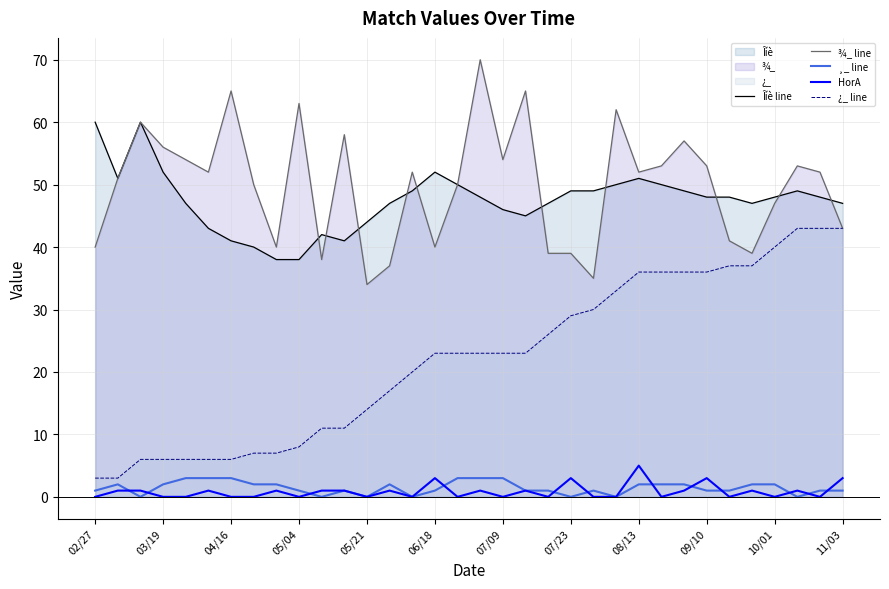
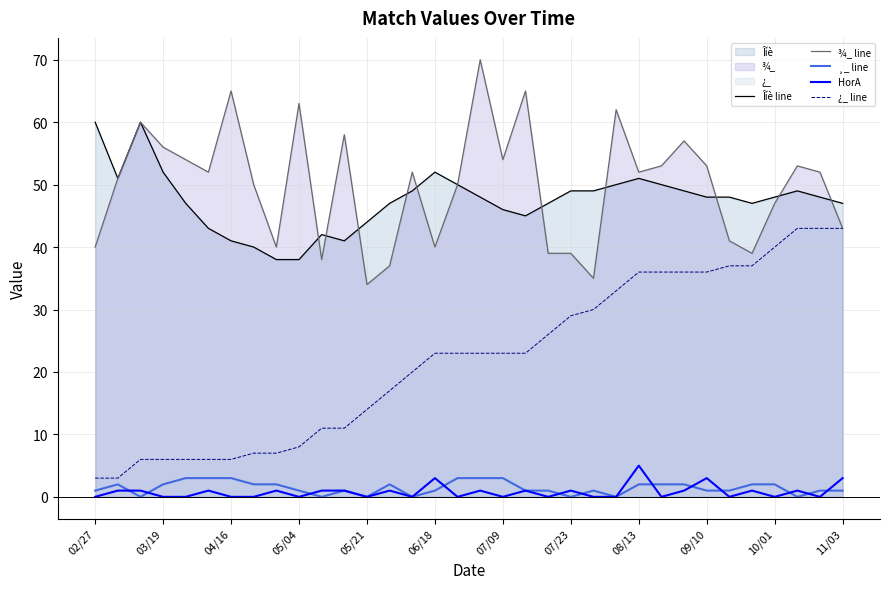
HorA, 07/23: 3 -> 1
